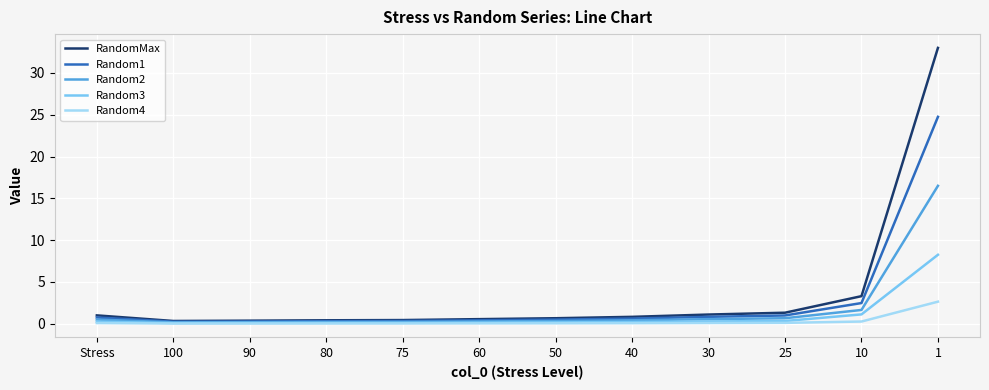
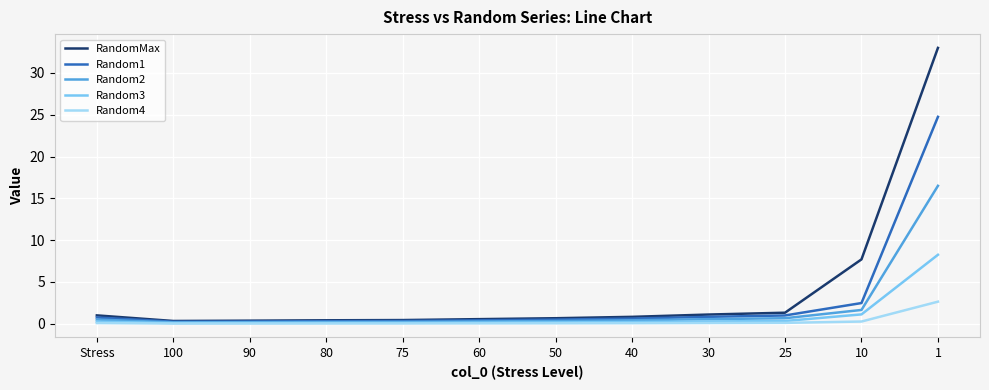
RandomMax, 10: 3 -> 8
